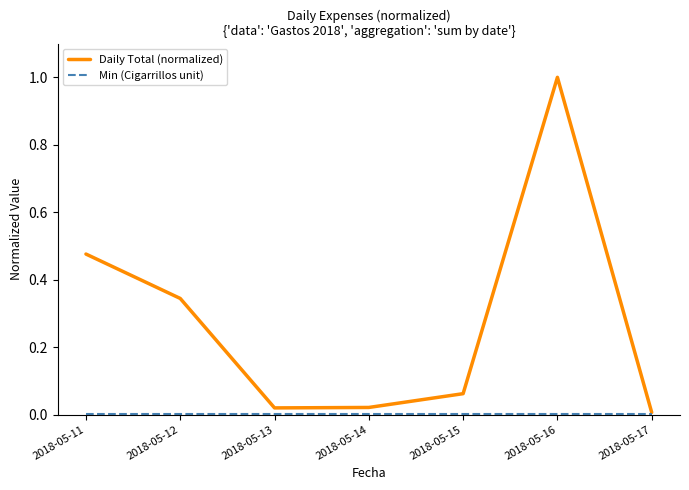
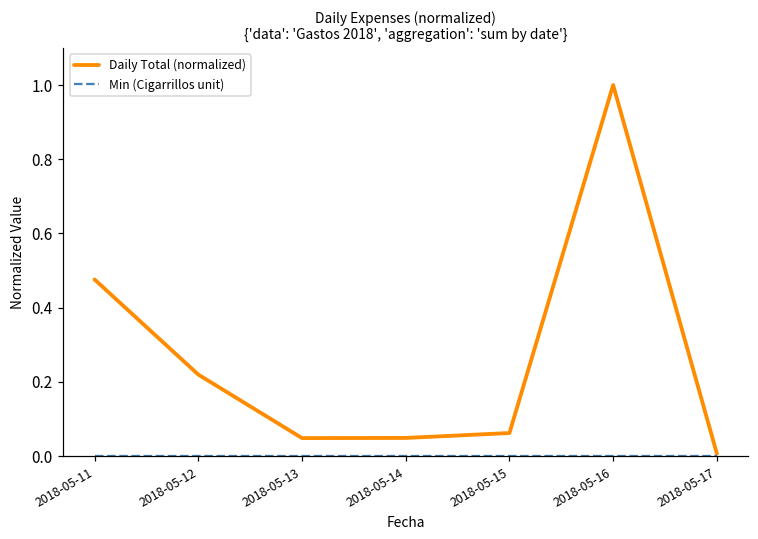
Daily Total (normalized), 2018-05-12: 0.34 -> 0.22
Daily Total (normalized), 2018-05-13: 0.02 -> 0.05
Daily Total (normalized), 2018-05-14: 0.02 -> 0.05
